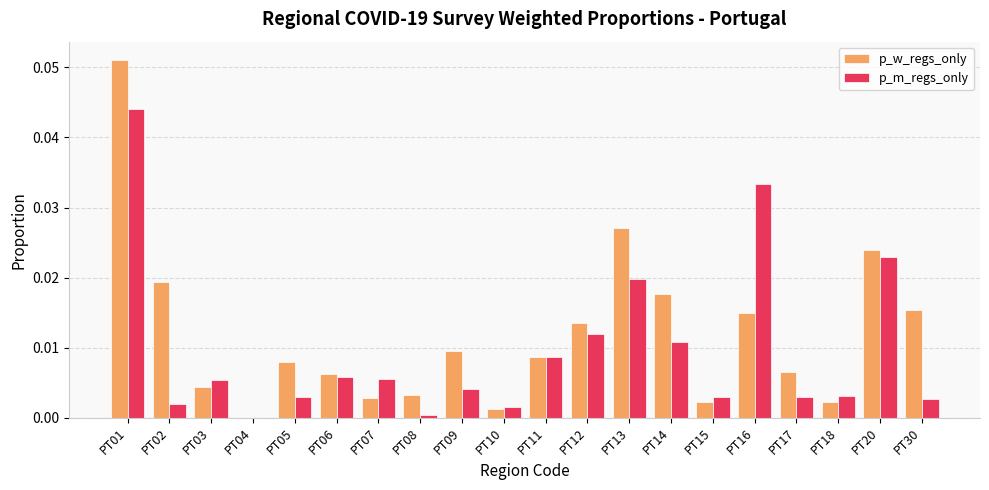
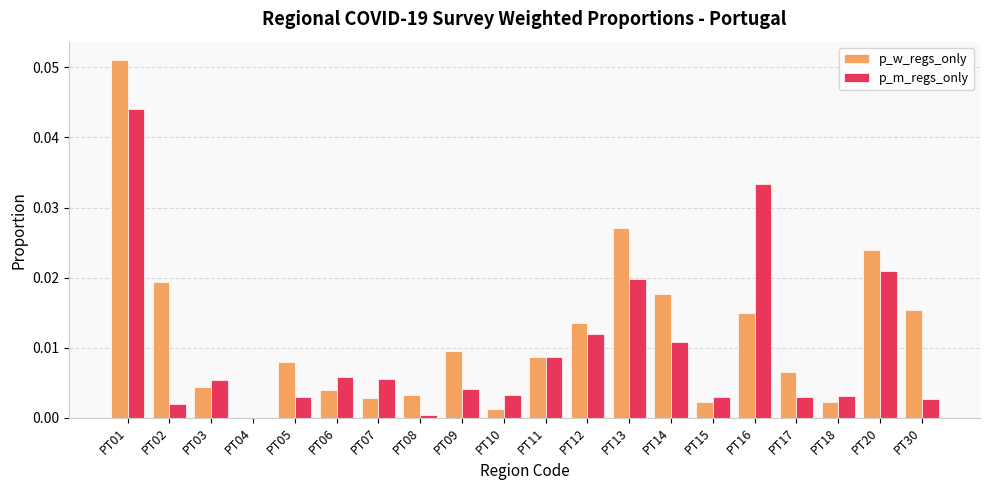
p_w_regs_only, PT06: 0.006 -> 0.004
p_m_regs_only, PT10: 0.002 -> 0.003
p_m_regs_only, PT20: 0.023 -> 0.021
